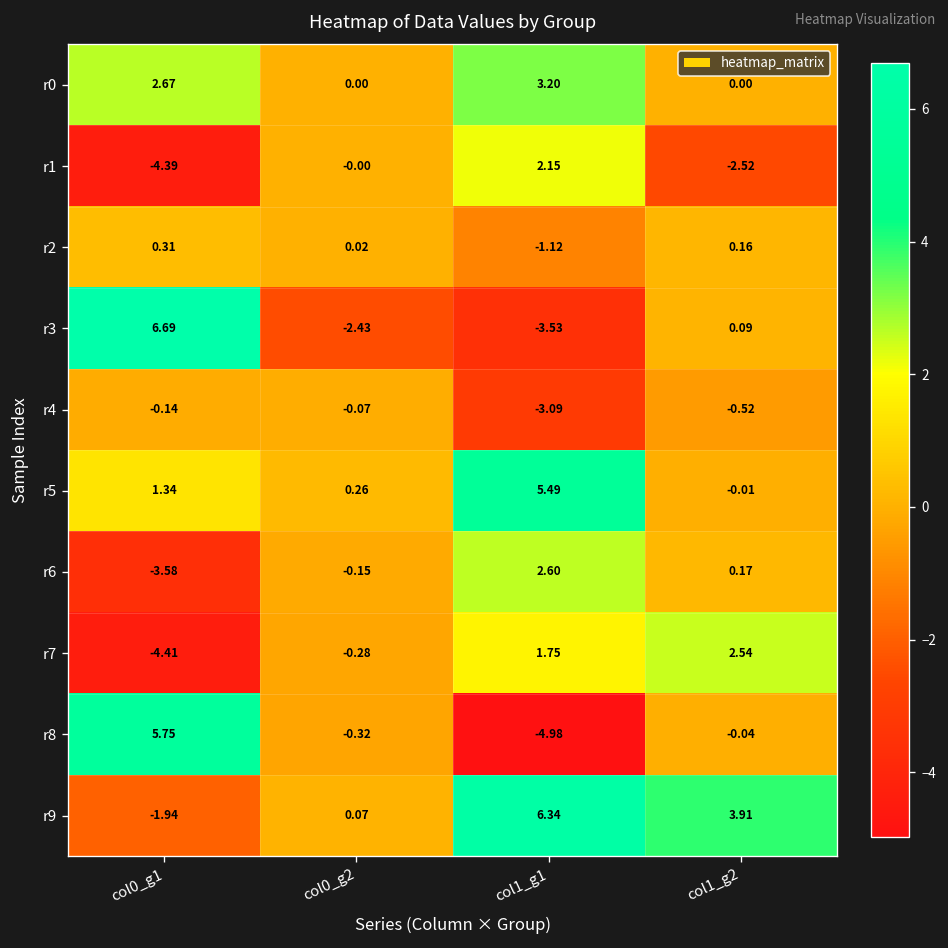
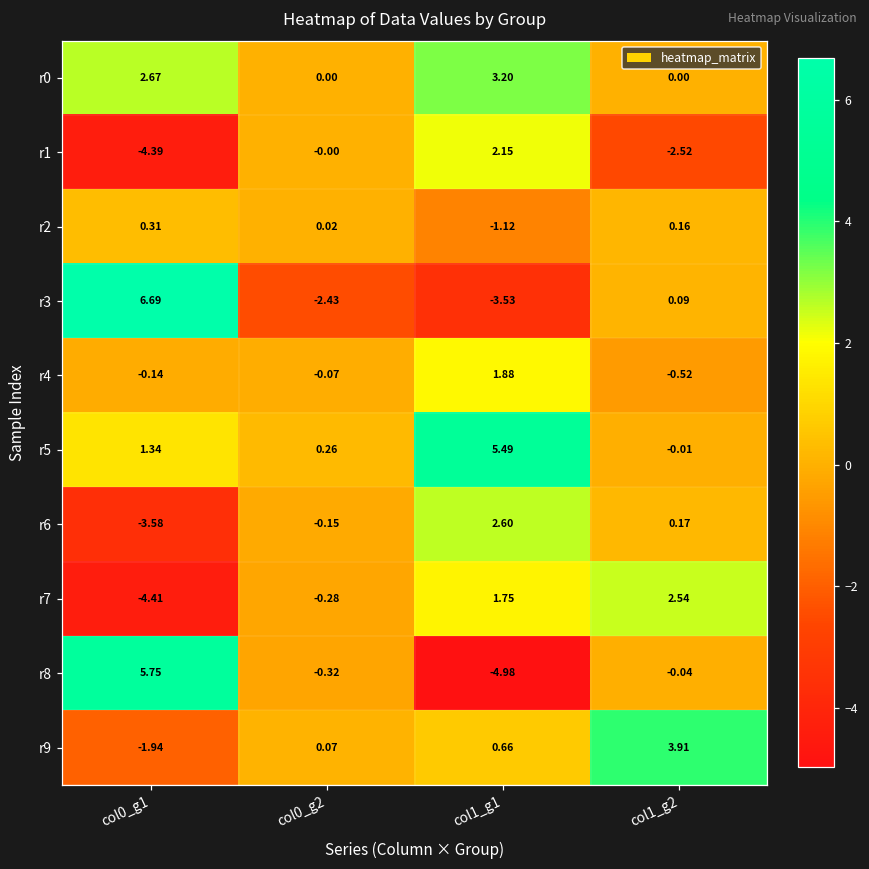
r4, col1_g1: -3.09 -> 1.88
r9, col1_g1: 6.34 -> 0.66
